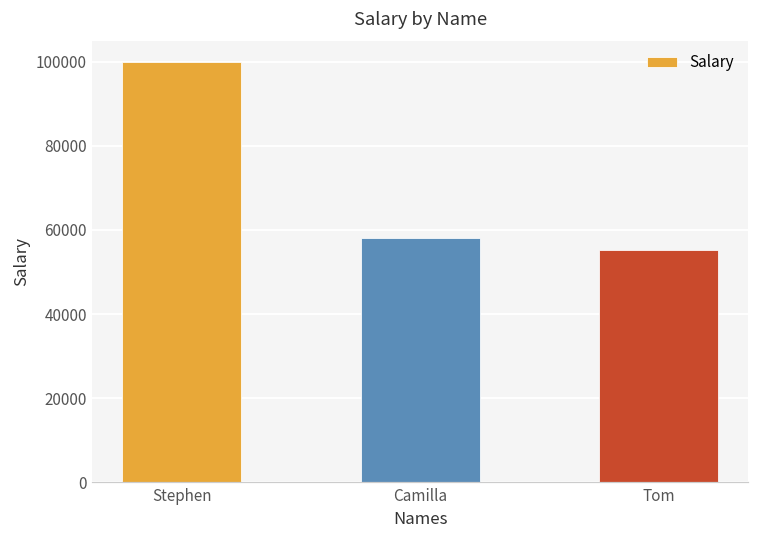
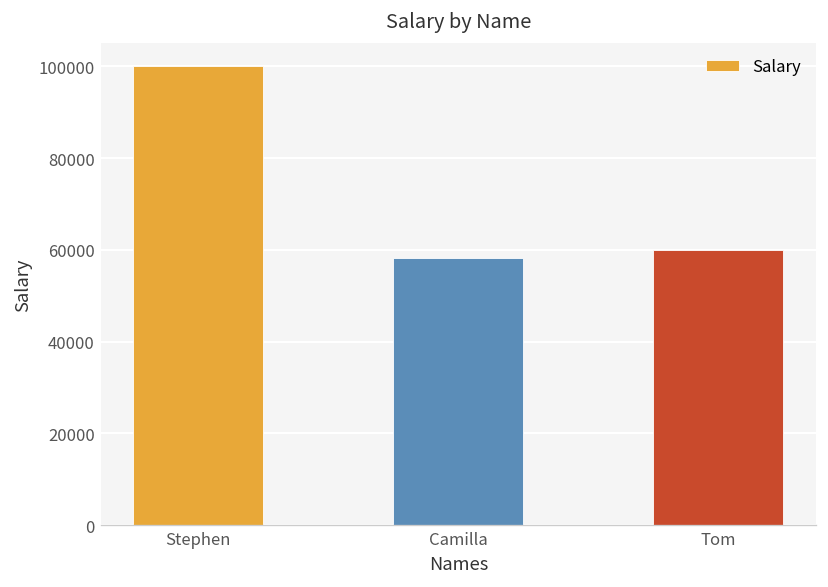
Tom: 55000 -> 60000
